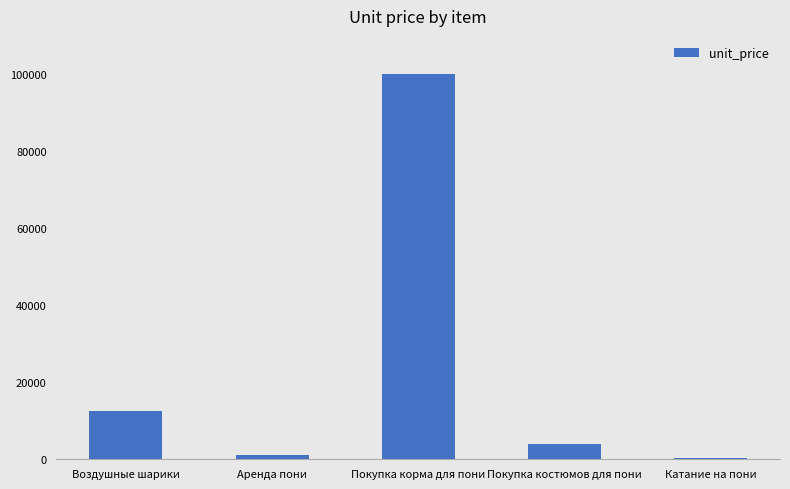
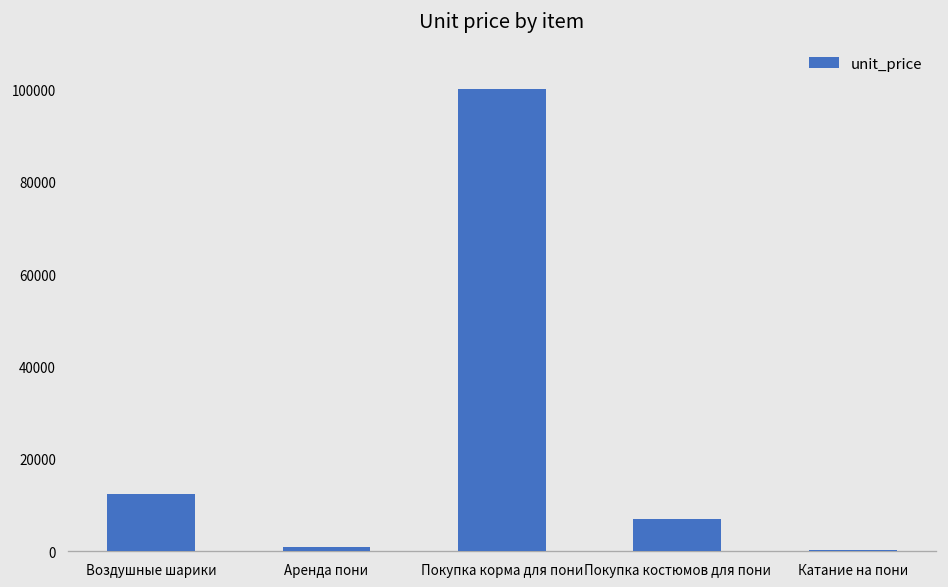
Покупка костюмов для пони: 4000 -> 7000
